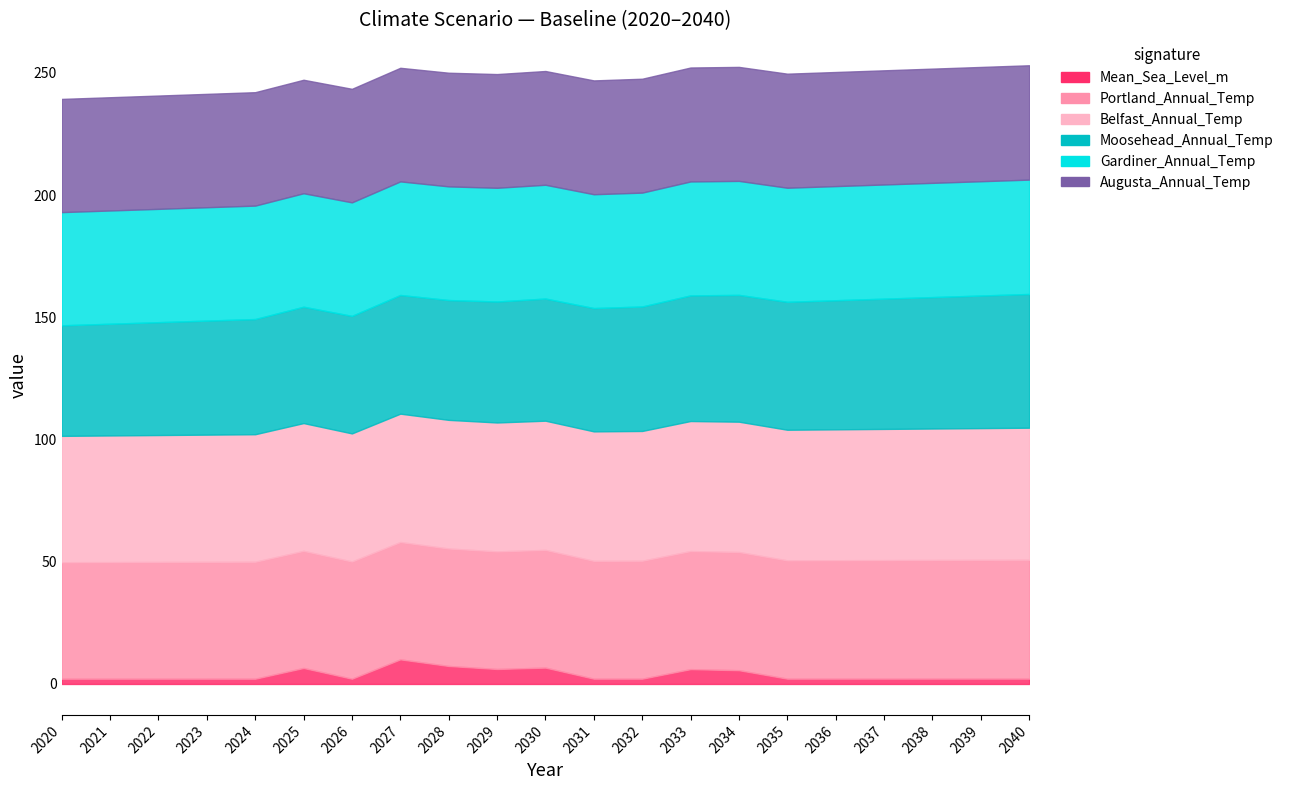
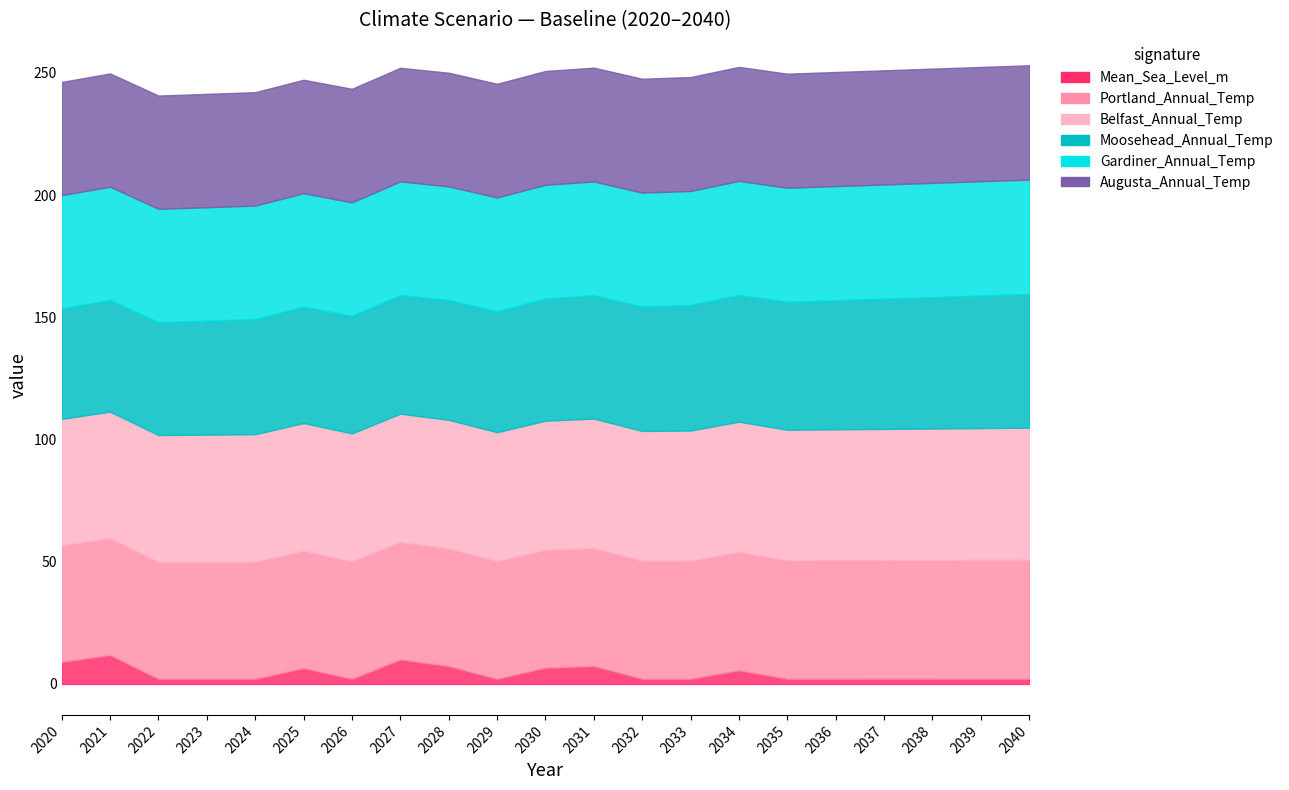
Mean_Sea_Level_m, 2020: 2 -> 9
Mean_Sea_Level_m, 2021: 2 -> 12
Mean_Sea_Level_m, 2029: 6 -> 2
Mean_Sea_Level_m, 2031: 2 -> 7
Mean_Sea_Level_m, 2033: 6 -> 2
